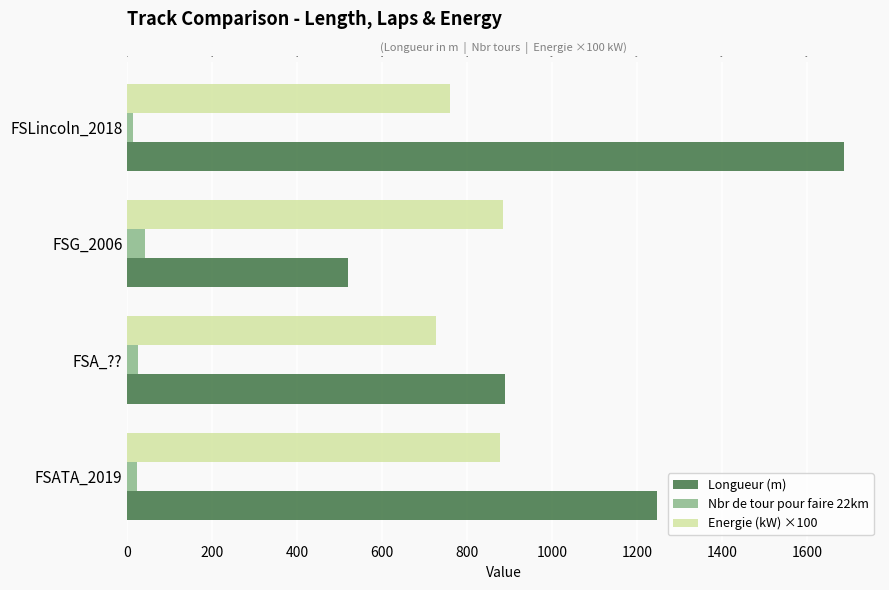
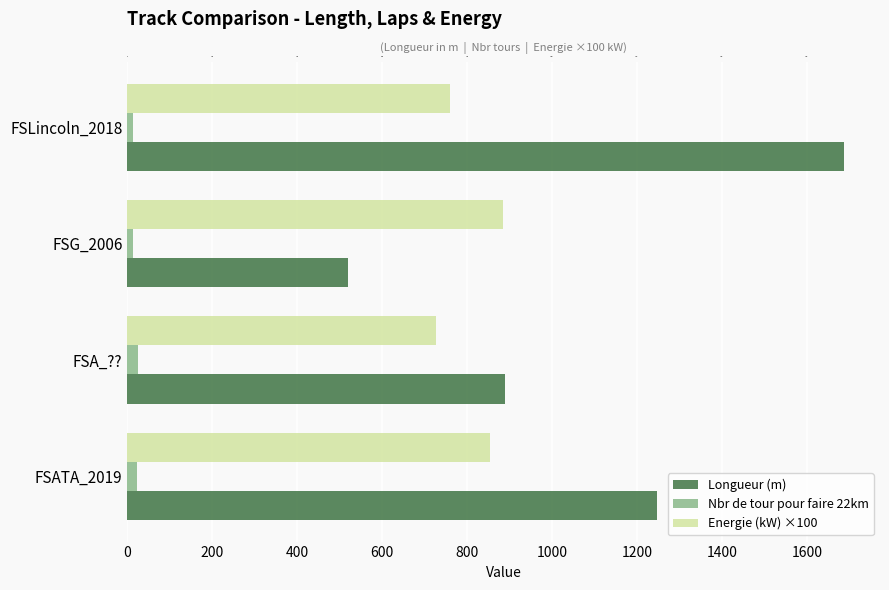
Nbr de tour pour faire 22km, FSG_2006: 40 -> 10
Energie (kW) ×100, FSATA_2019: 880 -> 850
